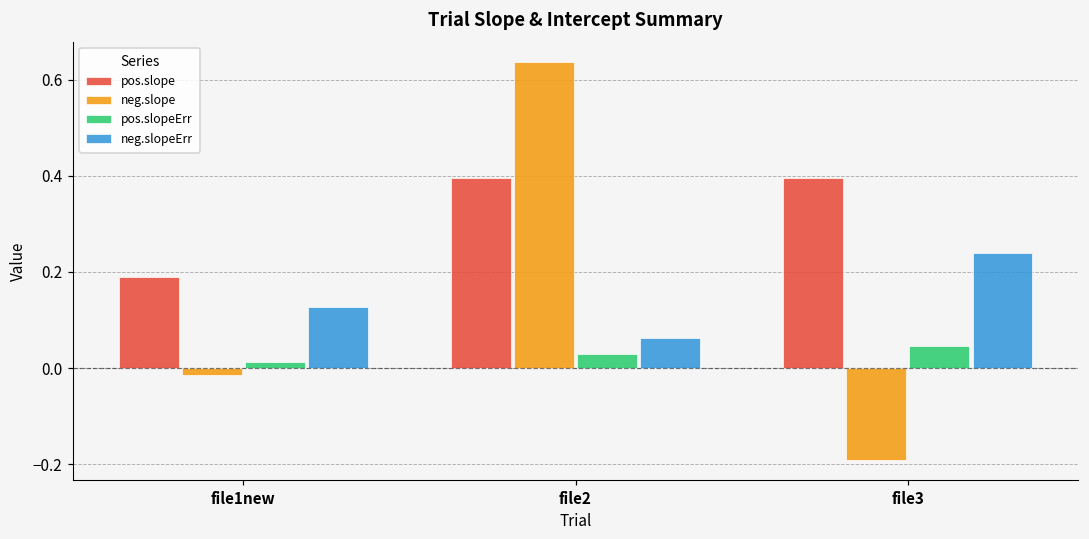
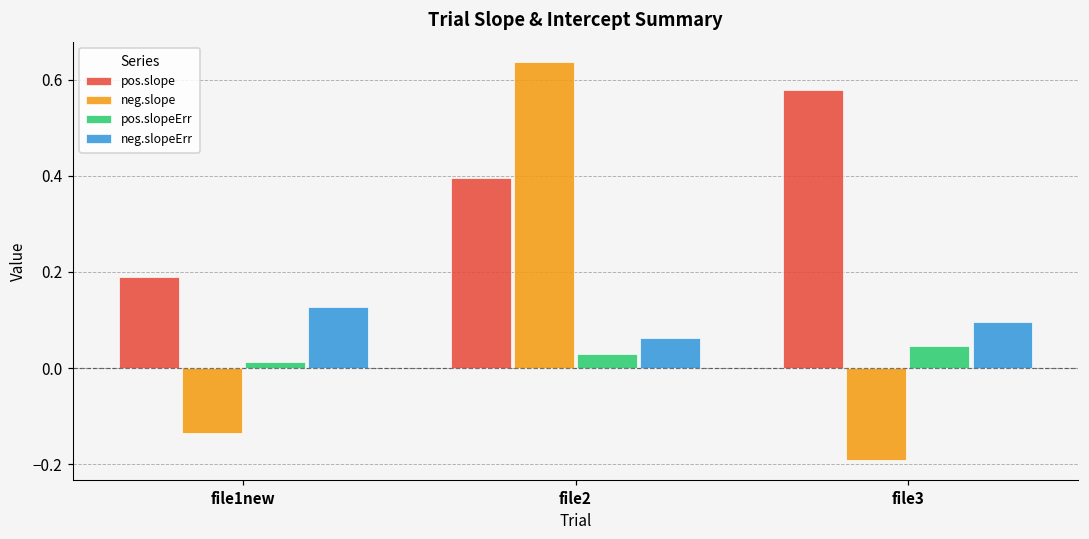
neg.slope, file1new: -0.01 -> -0.14
pos.slope, file3: 0.39 -> 0.58
neg.slopeErr, file3: 0.24 -> 0.10
